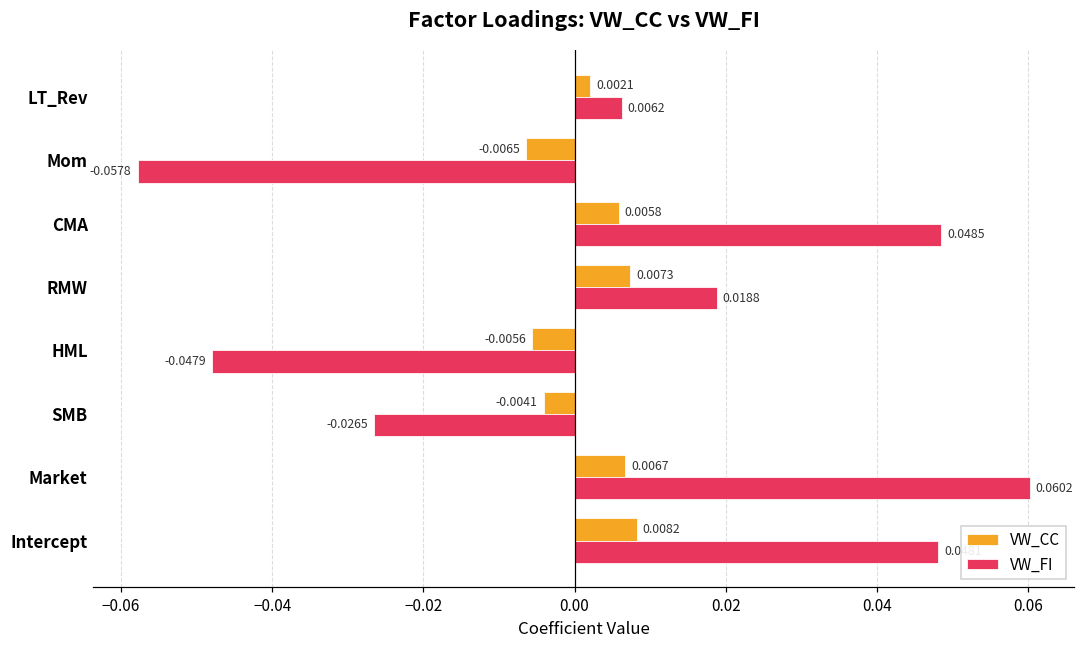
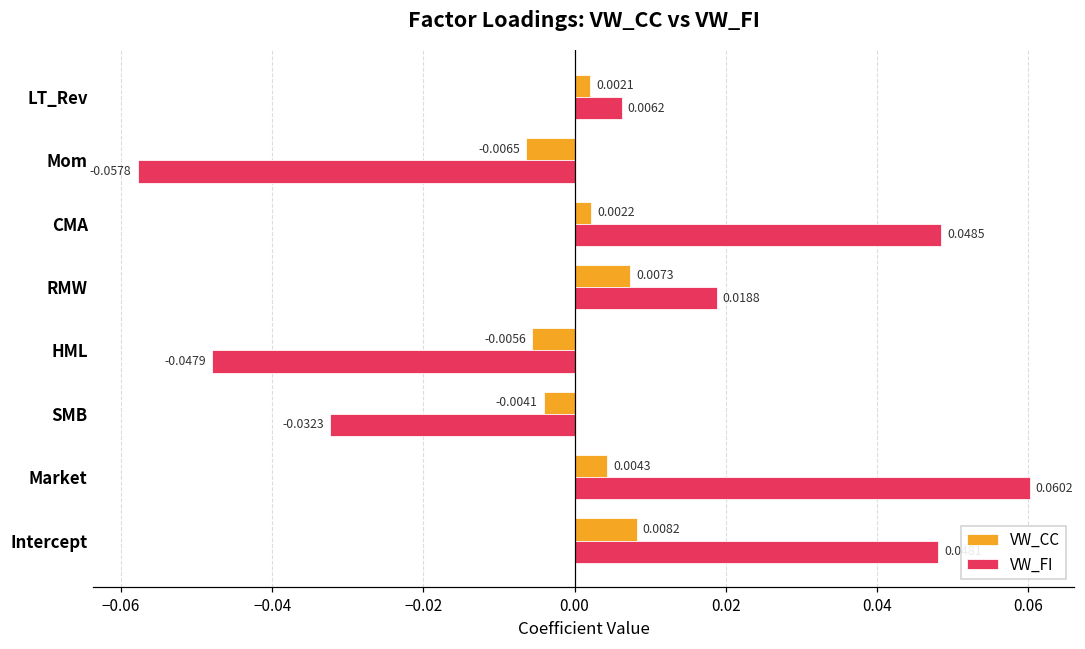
VW_CC, CMA: 0.0058 -> 0.0022
VW_FI, SMB: -0.0265 -> -0.0323
VW_CC, Market: 0.0067 -> 0.0043
